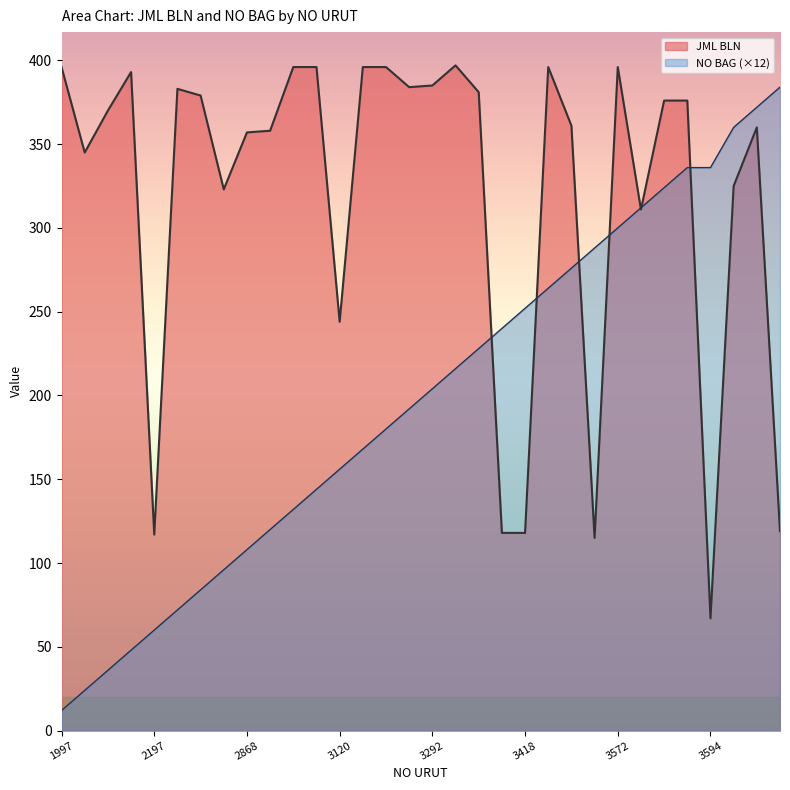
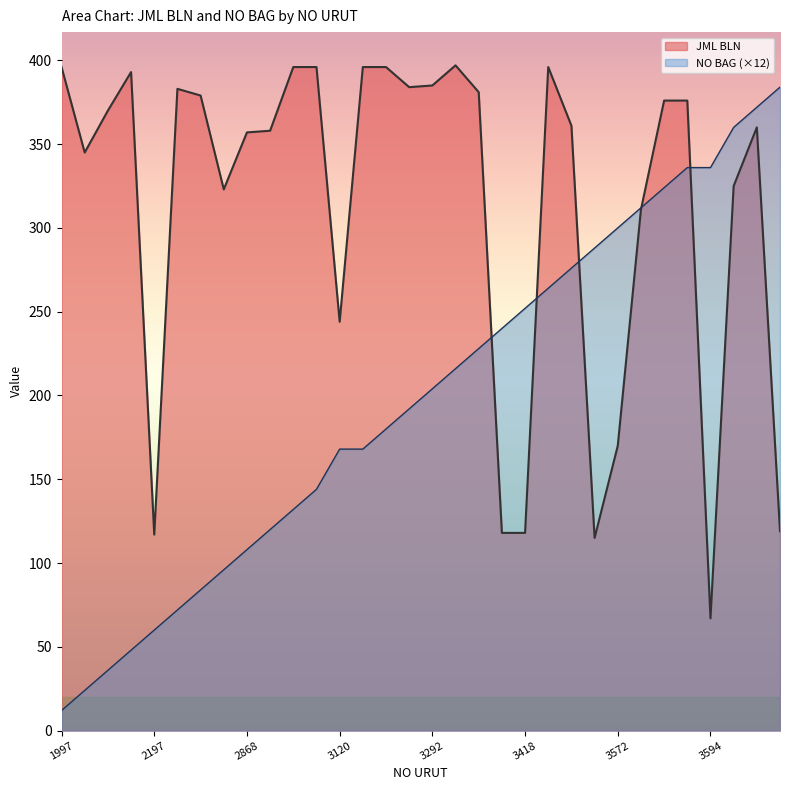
NO BAG (×12), 3120: 156 -> 168
JML BLN, 3572: 396 -> 170
